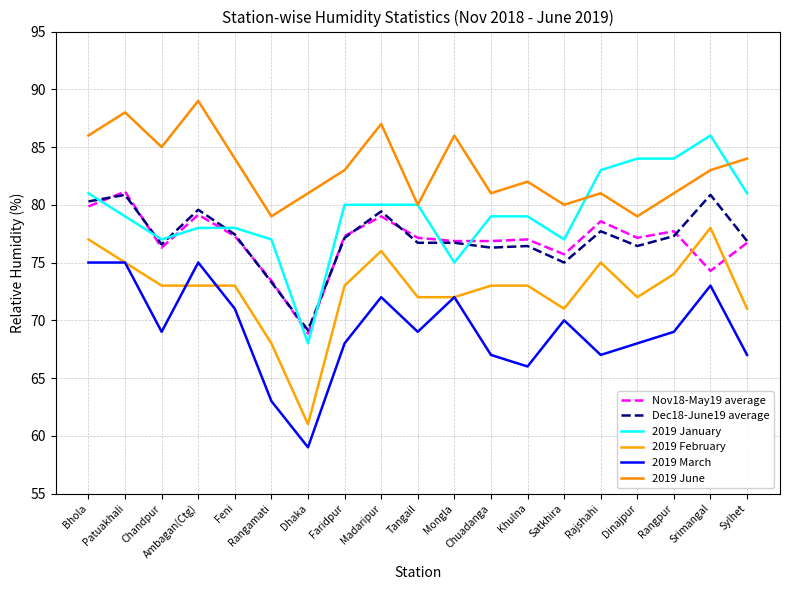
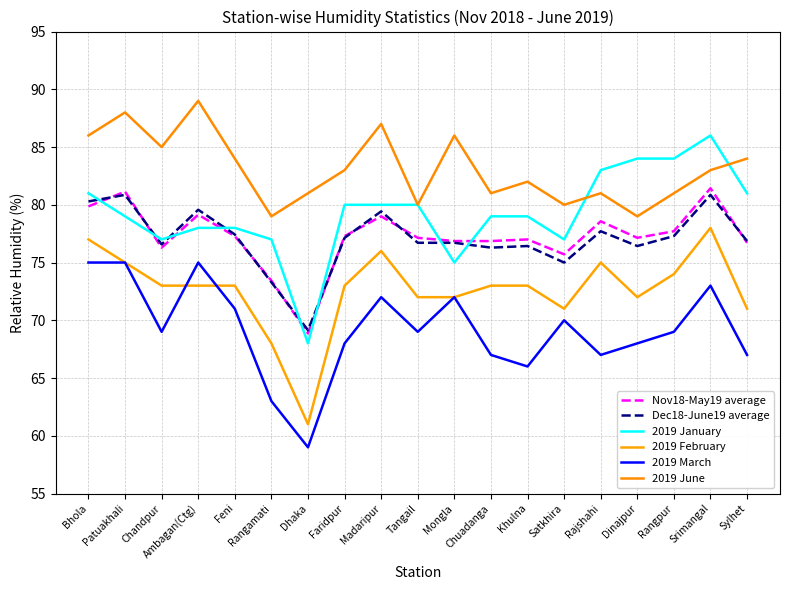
Nov18-May19 average, Srimangal: 74.3 -> 81.4
